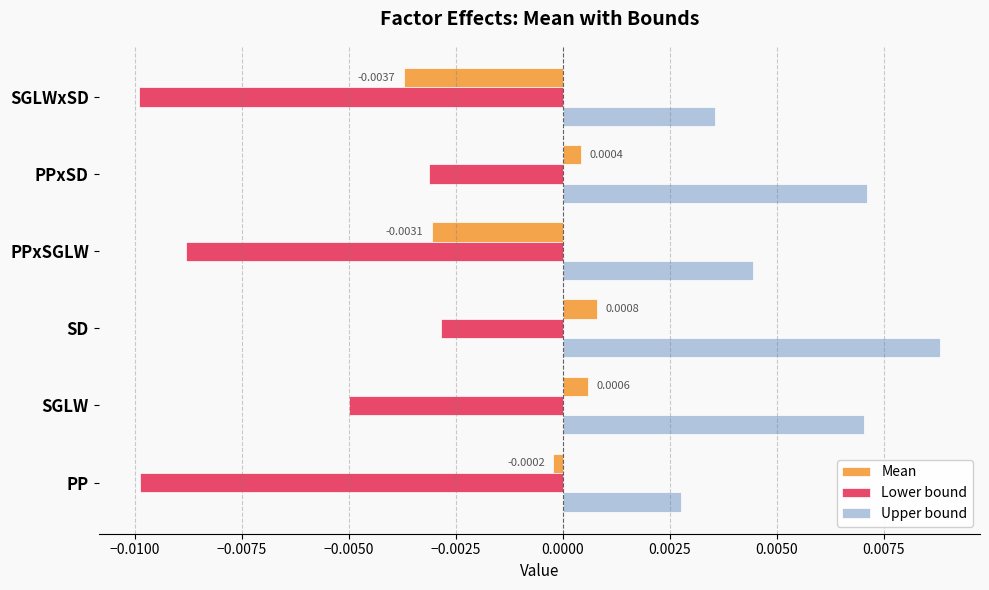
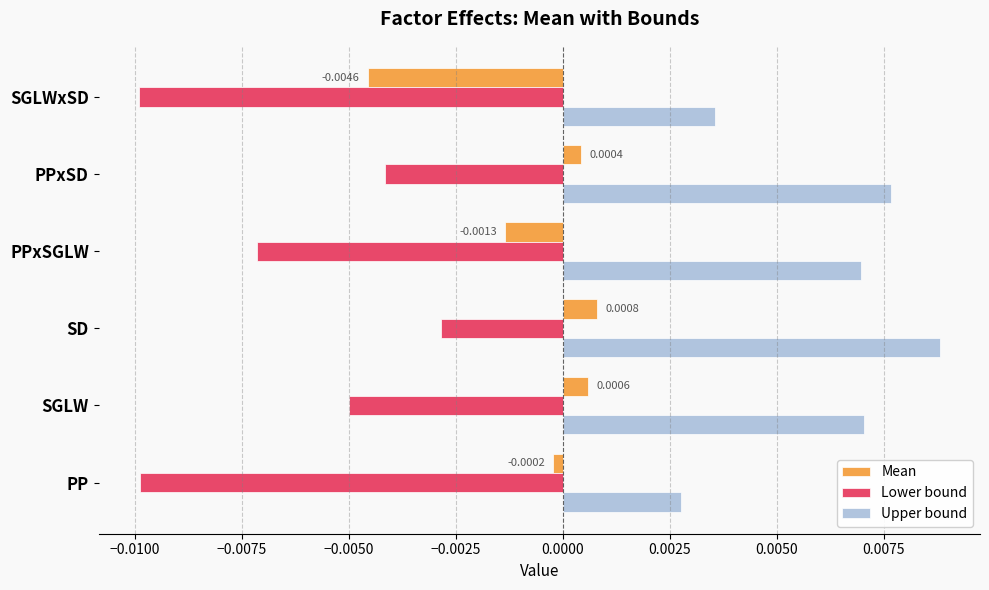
Mean, SGLWxSD: -0.0037 -> -0.0046
Lower bound, PPxSD: -0.0031 -> -0.0042
Upper bound, PPxSD: 0.0071 -> 0.0077
Mean, PPxSGLW: -0.0031 -> -0.0013
Lower bound, PPxSGLW: -0.0088 -> -0.0071
Upper bound, PPxSGLW: 0.0044 -> 0.0070
